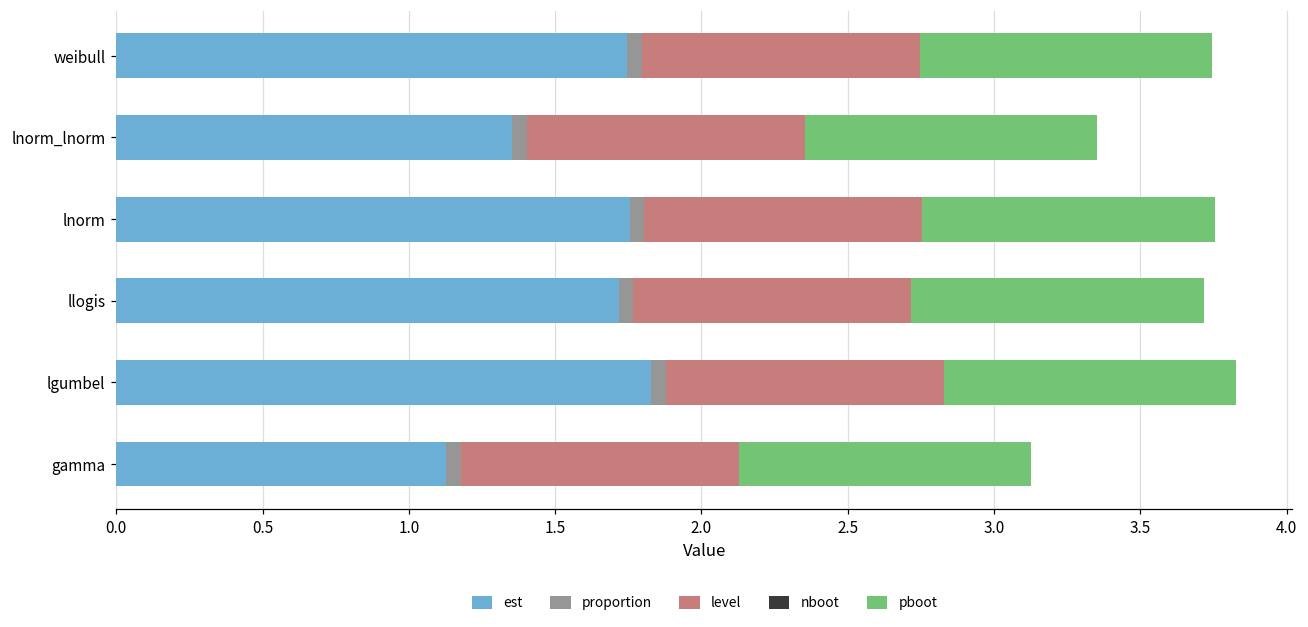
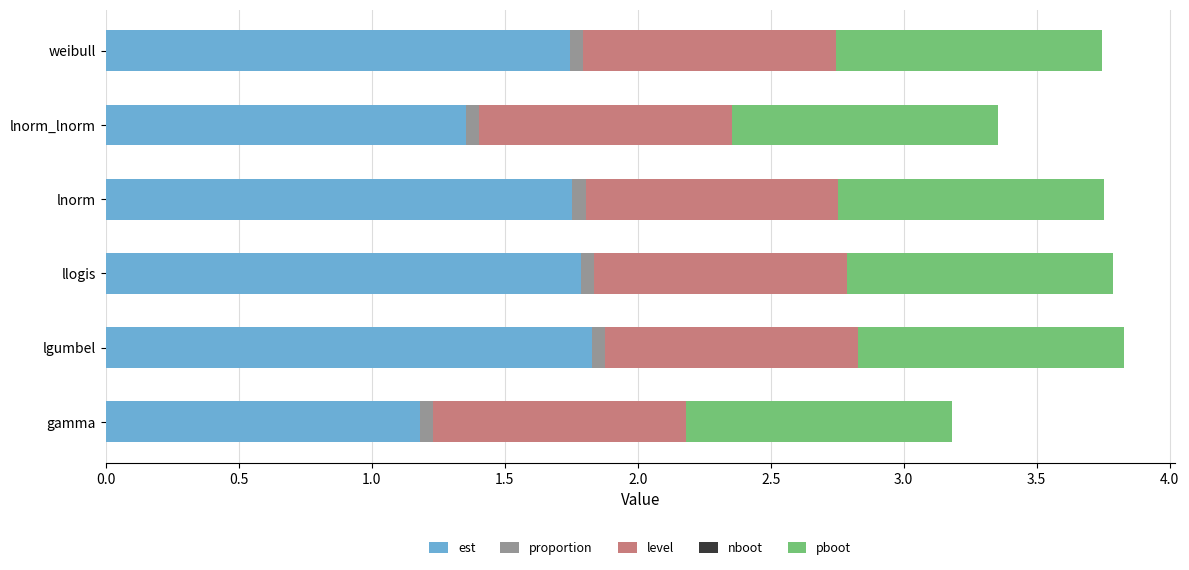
est, llogis: 1.72 -> 1.79
est, gamma: 1.13 -> 1.18
